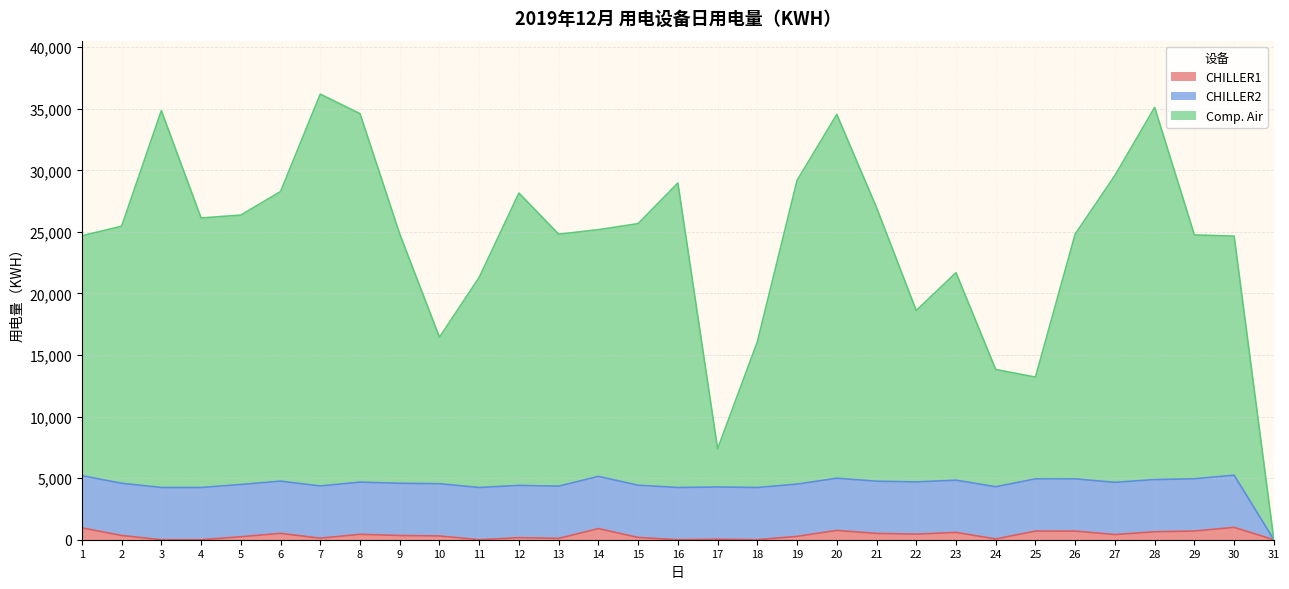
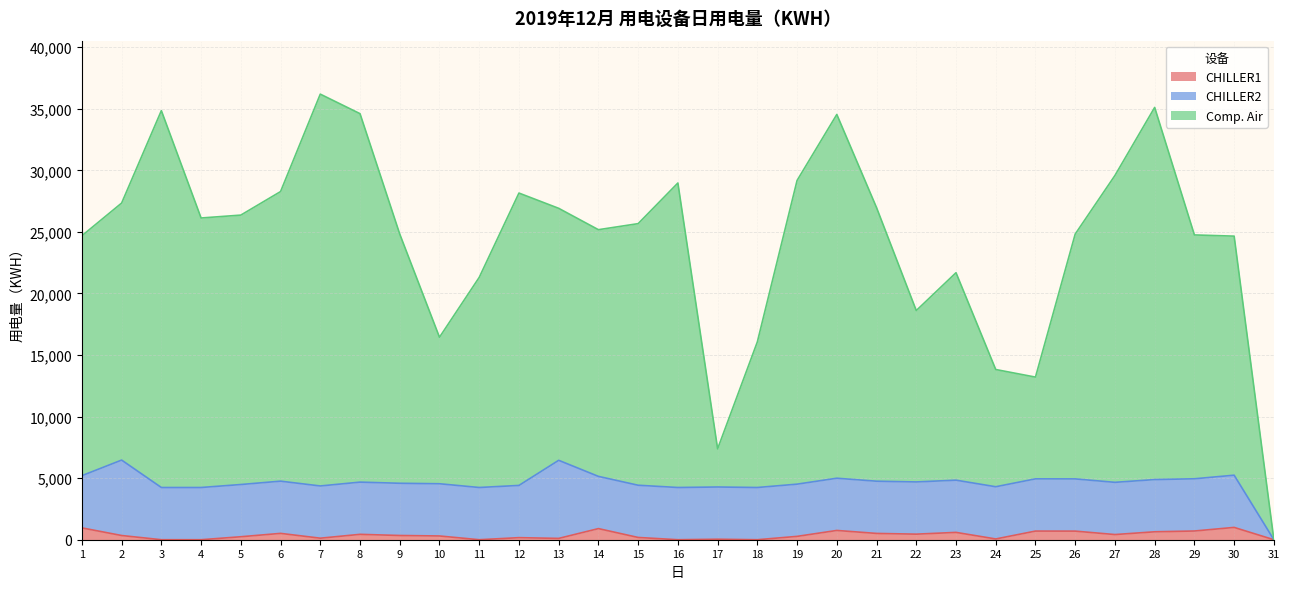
CHILLER2, 2: 4,200 -> 6,100
CHILLER2, 13: 4,200 -> 6,300
